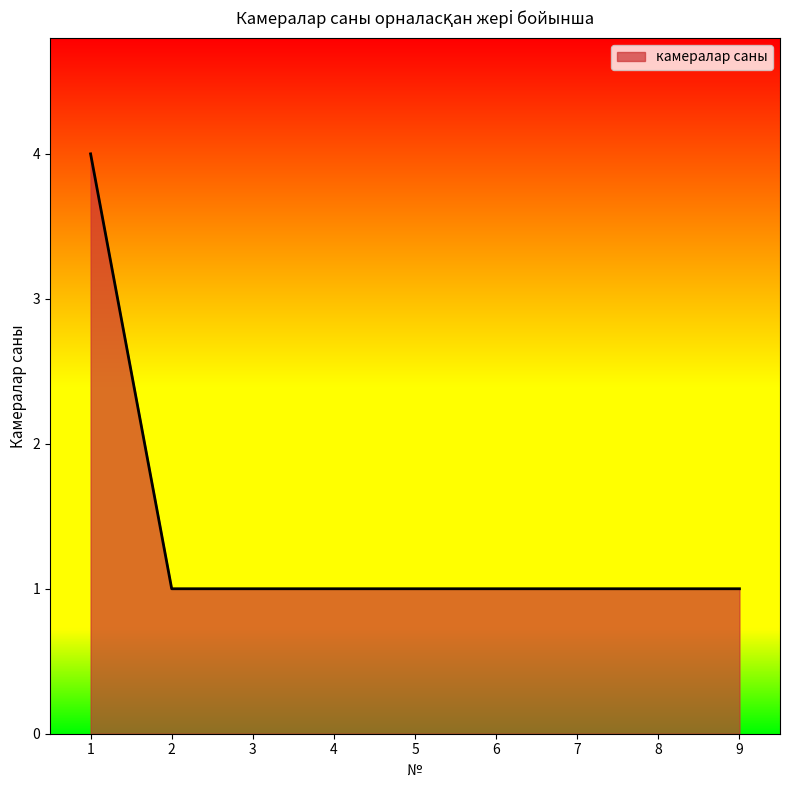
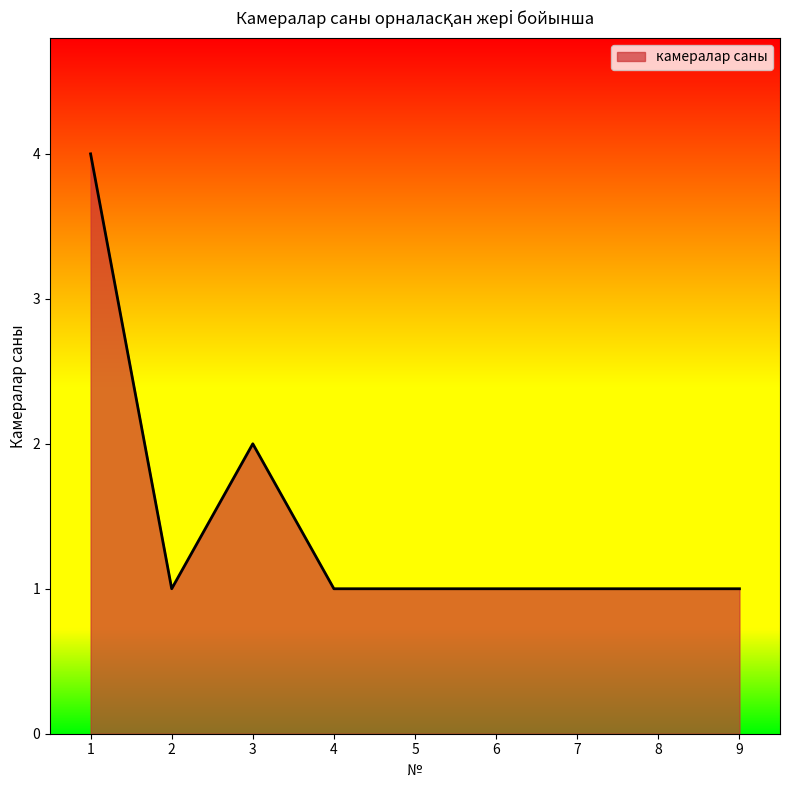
3: 1 -> 2
